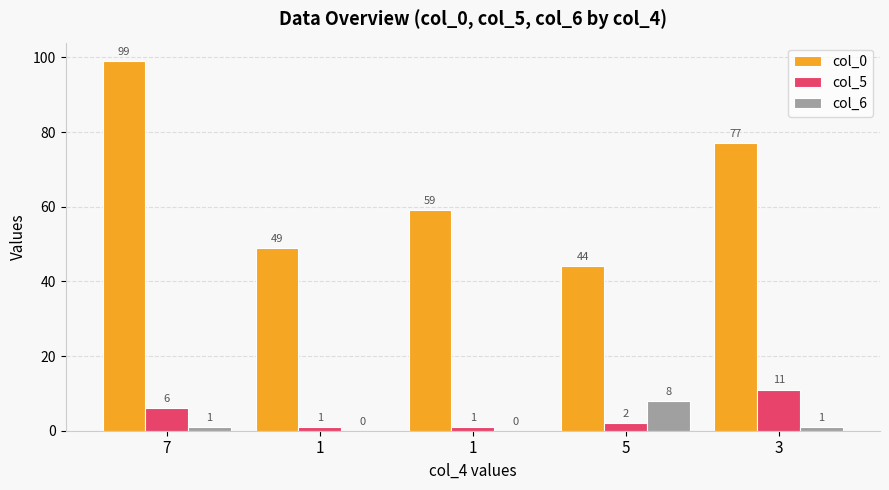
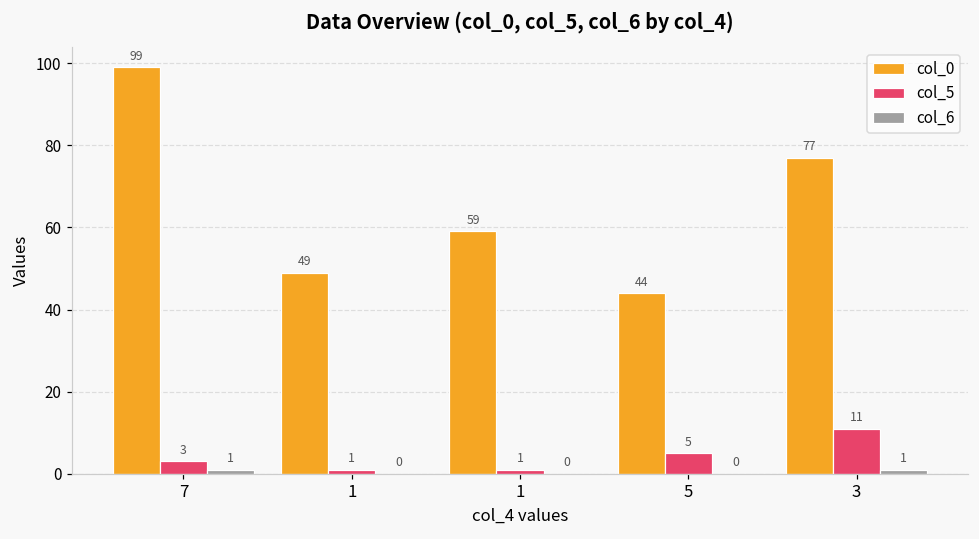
col_5, 7: 6 -> 3
col_5, 5: 2 -> 5
col_6, 5: 8 -> 0
